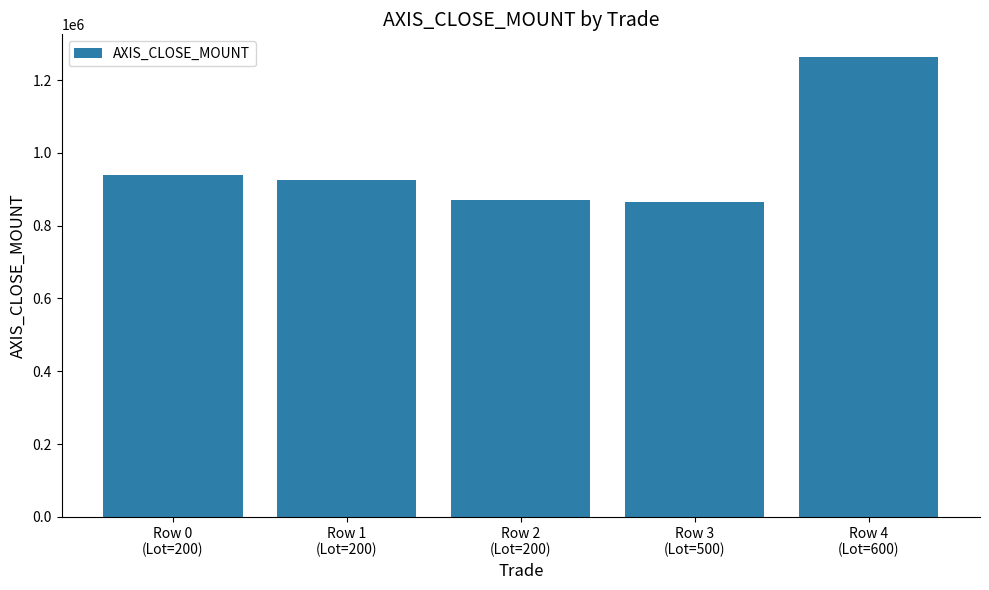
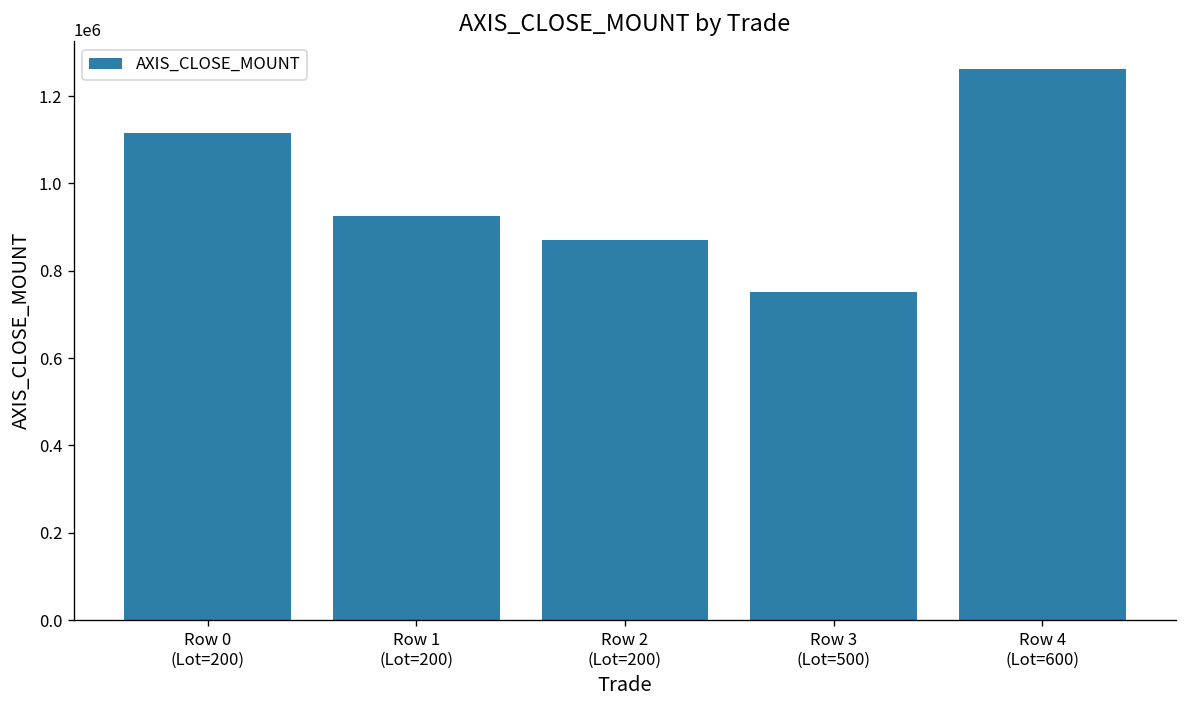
Row 0 (Lot=200): 940000 -> 1120000
Row 3 (Lot=500): 870000 -> 750000
